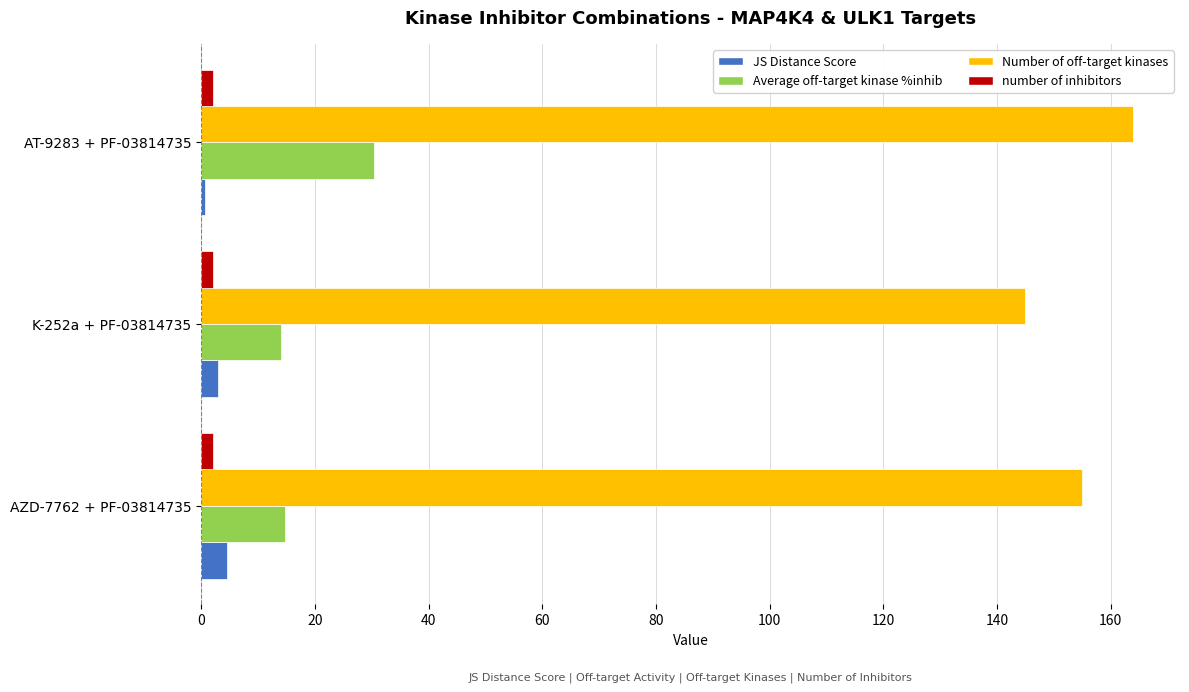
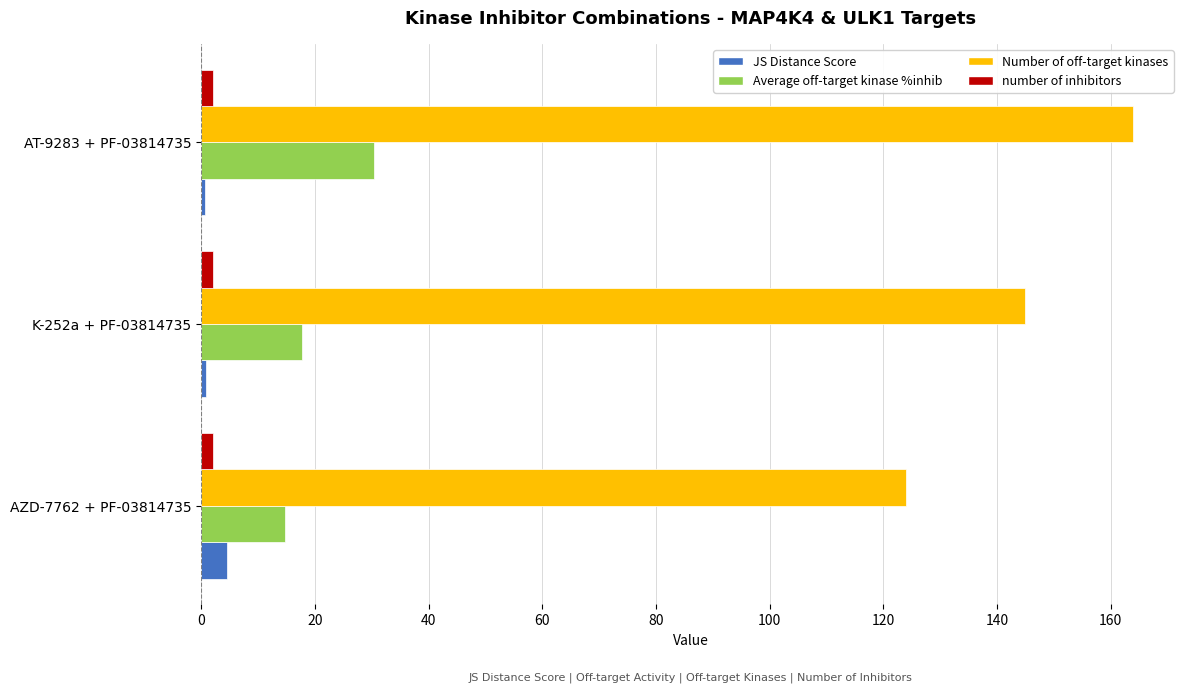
Average off-target kinase %inhib, K-252a + PF-03814735: 14 -> 18
JS Distance Score, K-252a + PF-03814735: 3 -> 1
Number of off-target kinases, AZD-7762 + PF-03814735: 155 -> 124
